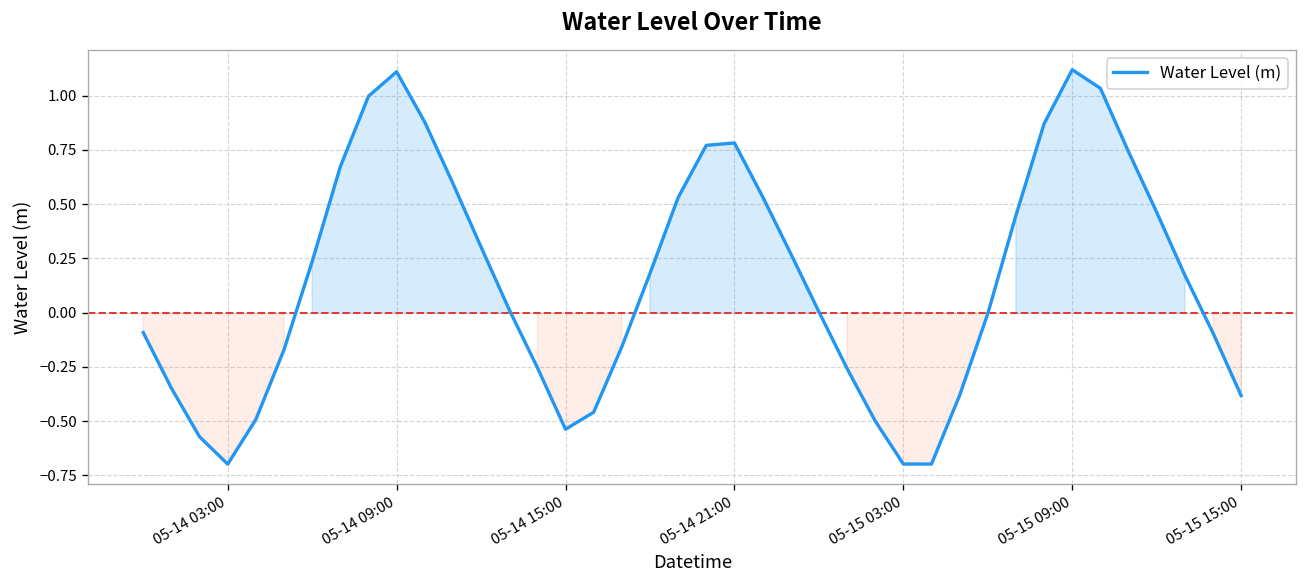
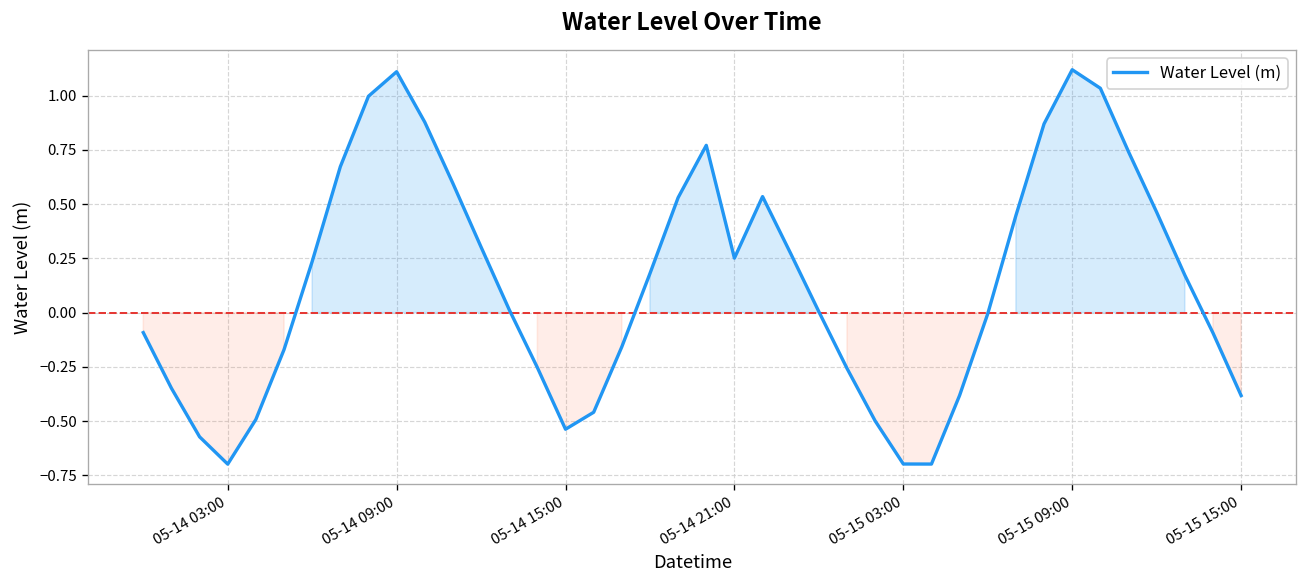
05-14 21:00: 0.78 -> 0.25
